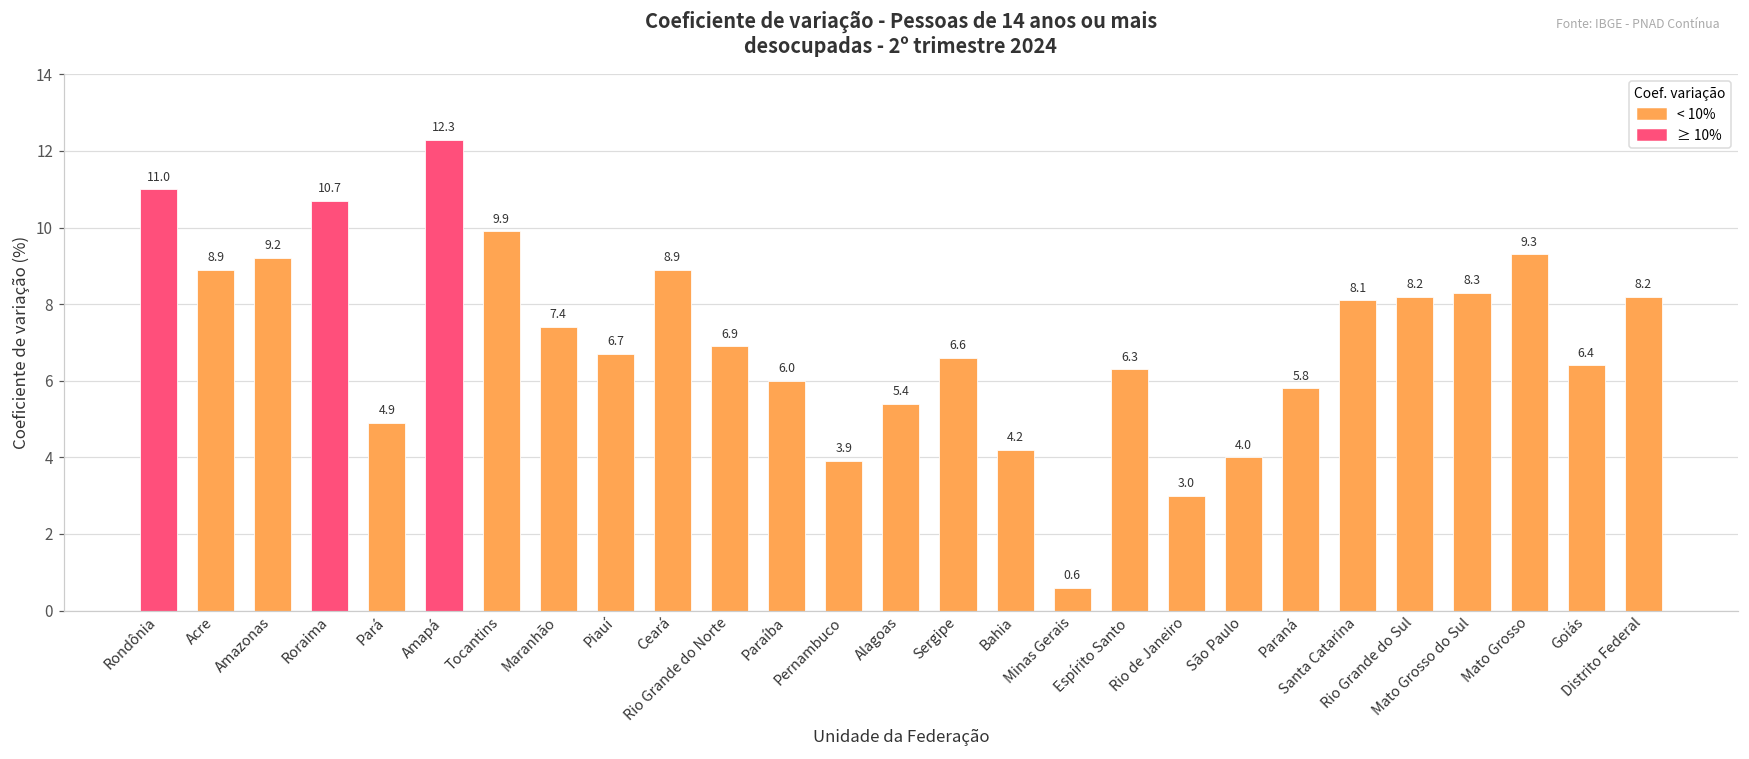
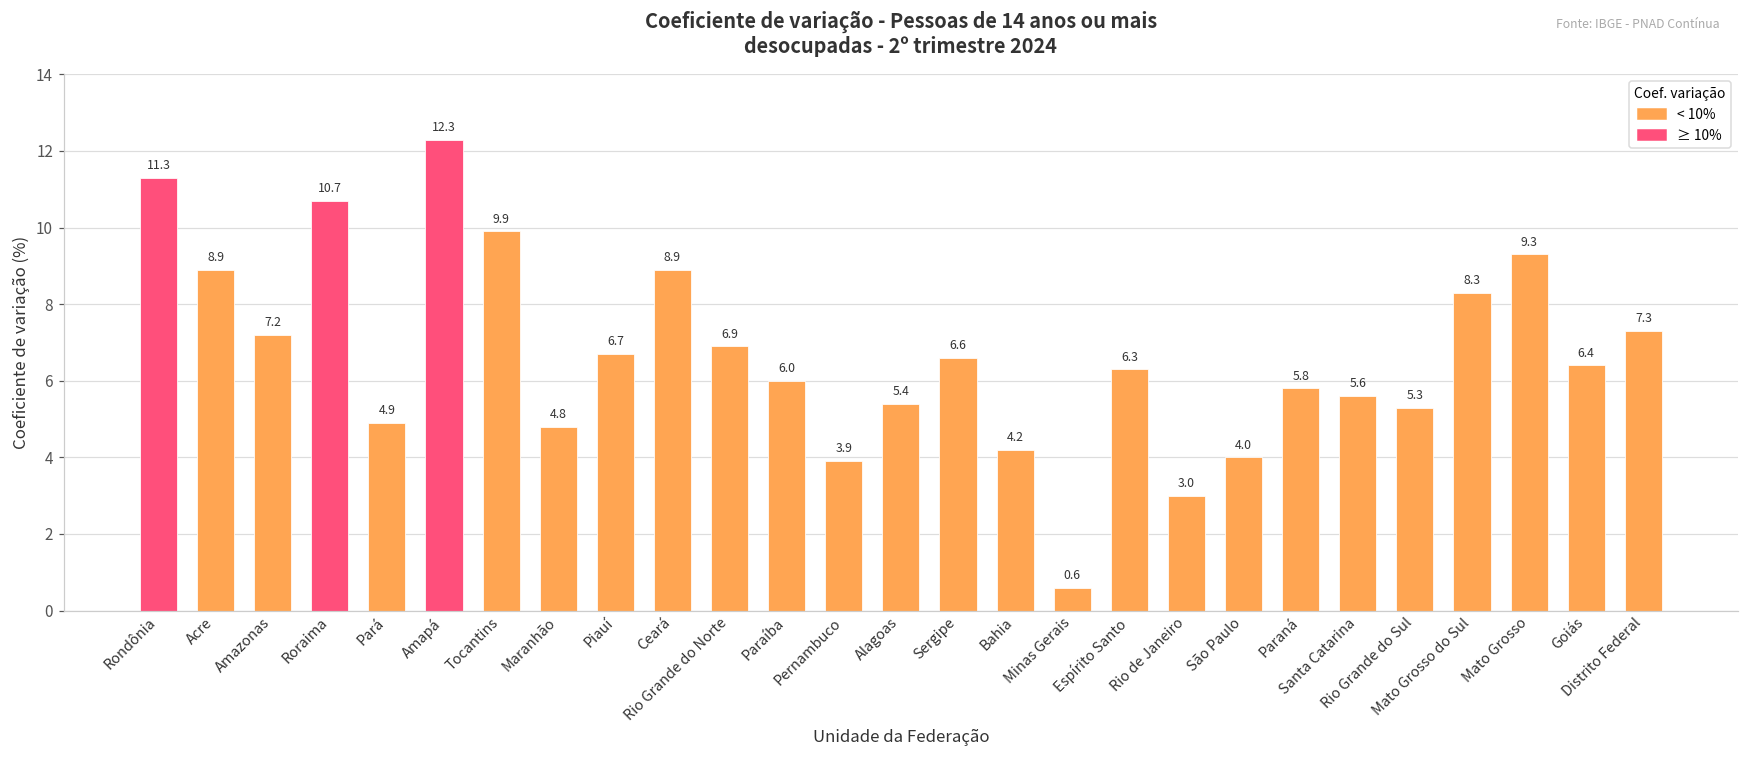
Rondônia: 11.0 -> 11.3
Amazonas: 9.2 -> 7.2
Maranhão: 7.4 -> 4.8
Santa Catarina: 8.1 -> 5.6
Rio Grande do Sul: 8.2 -> 5.3
Distrito Federal: 8.2 -> 7.3
